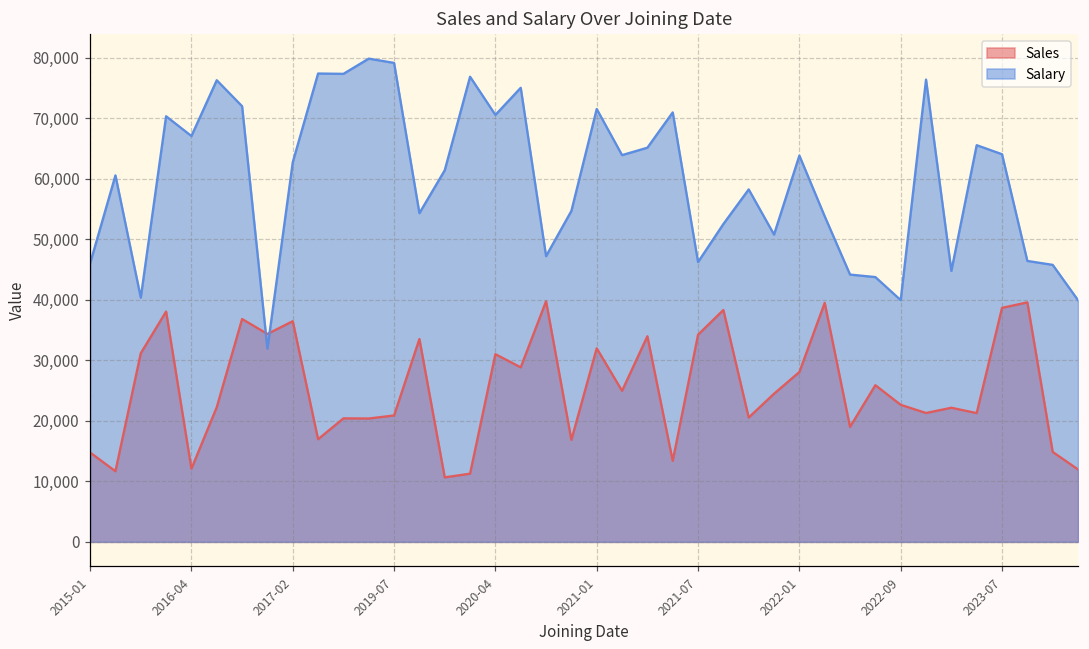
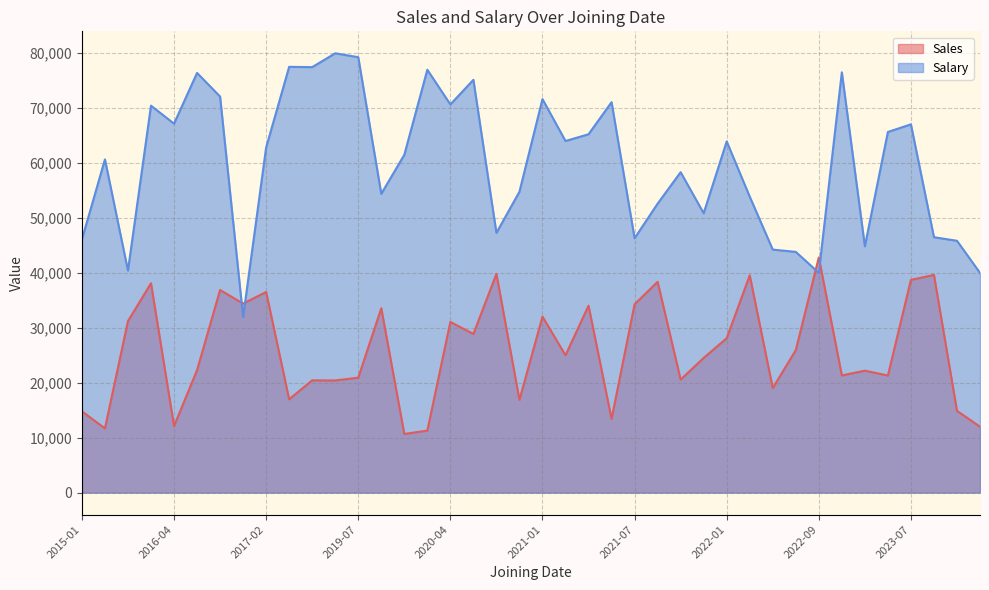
Sales, 2022-09: 23,000 -> 43,000
Salary, 2023-07: 64,000 -> 67,000
